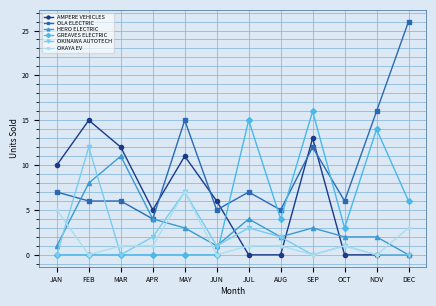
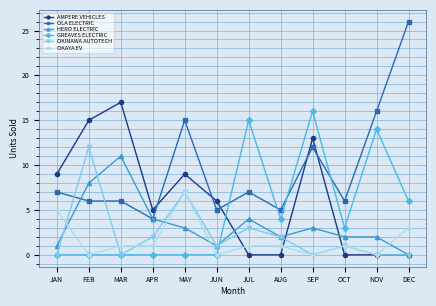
AMPERE VEHICLES, JAN: 10 -> 9
AMPERE VEHICLES, MAR: 12 -> 17
AMPERE VEHICLES, MAY: 11 -> 9
